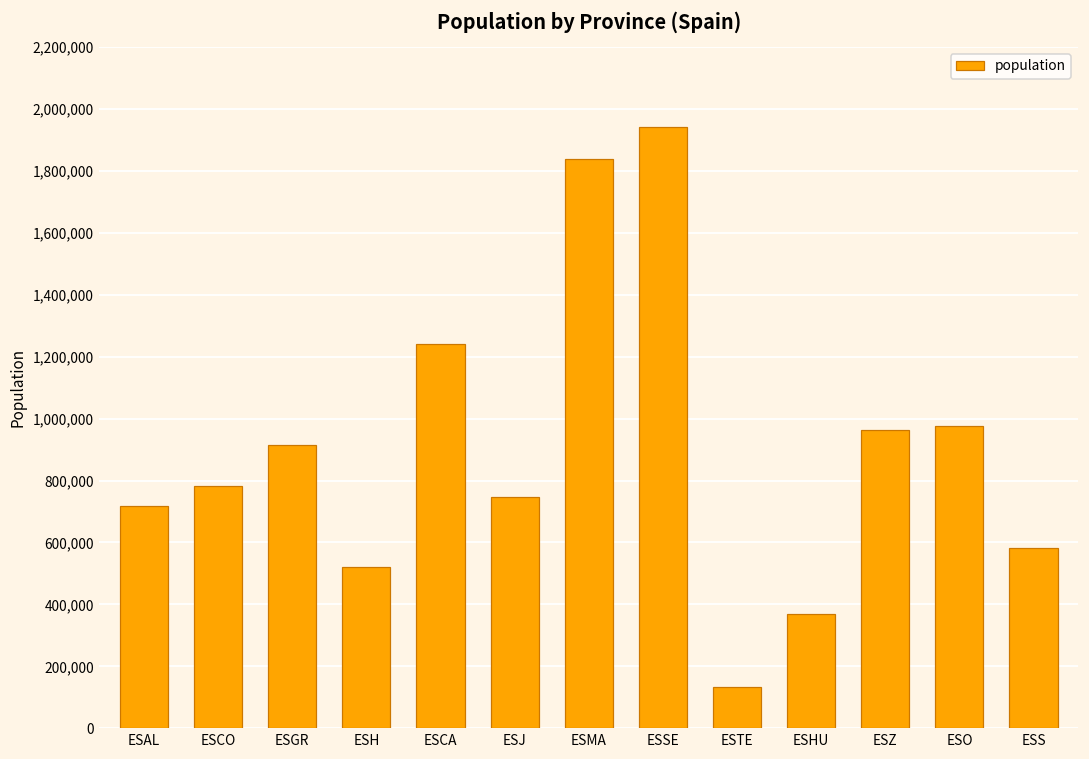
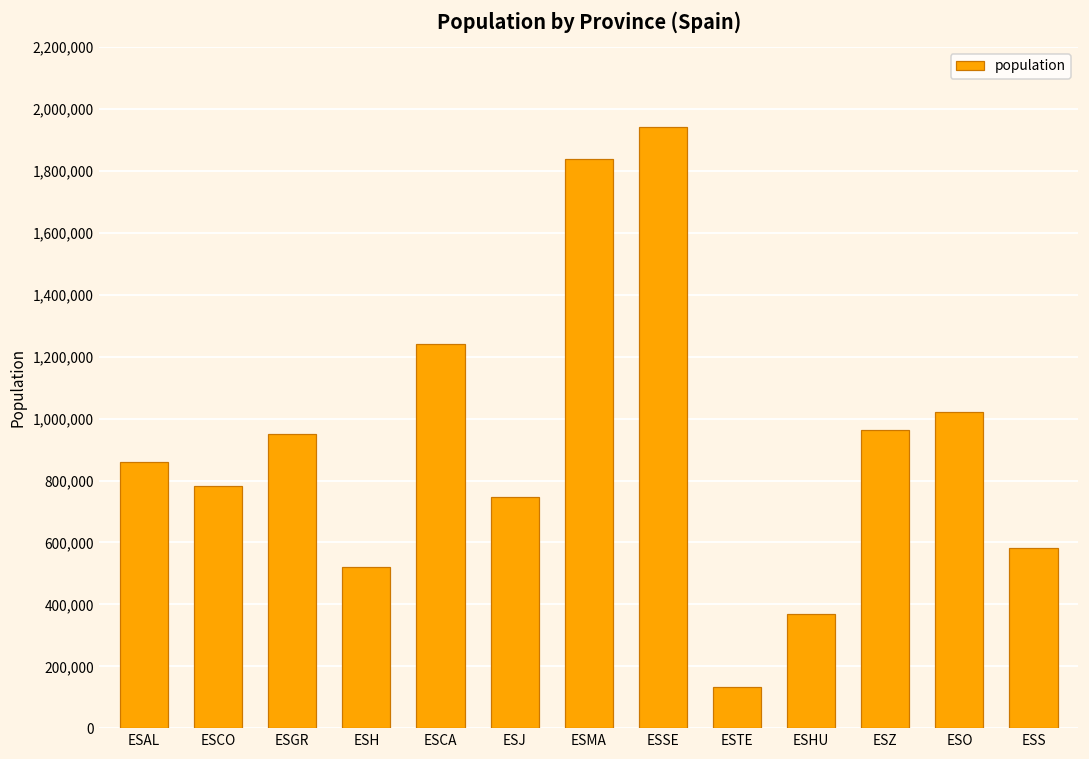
ESAL: 720,000 -> 860,000
ESGR: 910,000 -> 950,000
ESO: 980,000 -> 1,020,000
